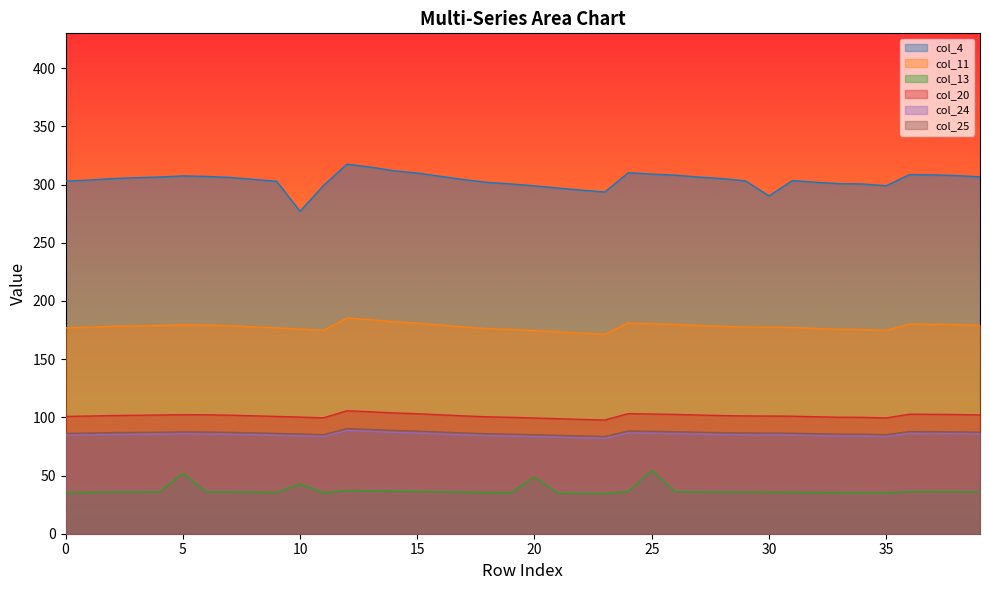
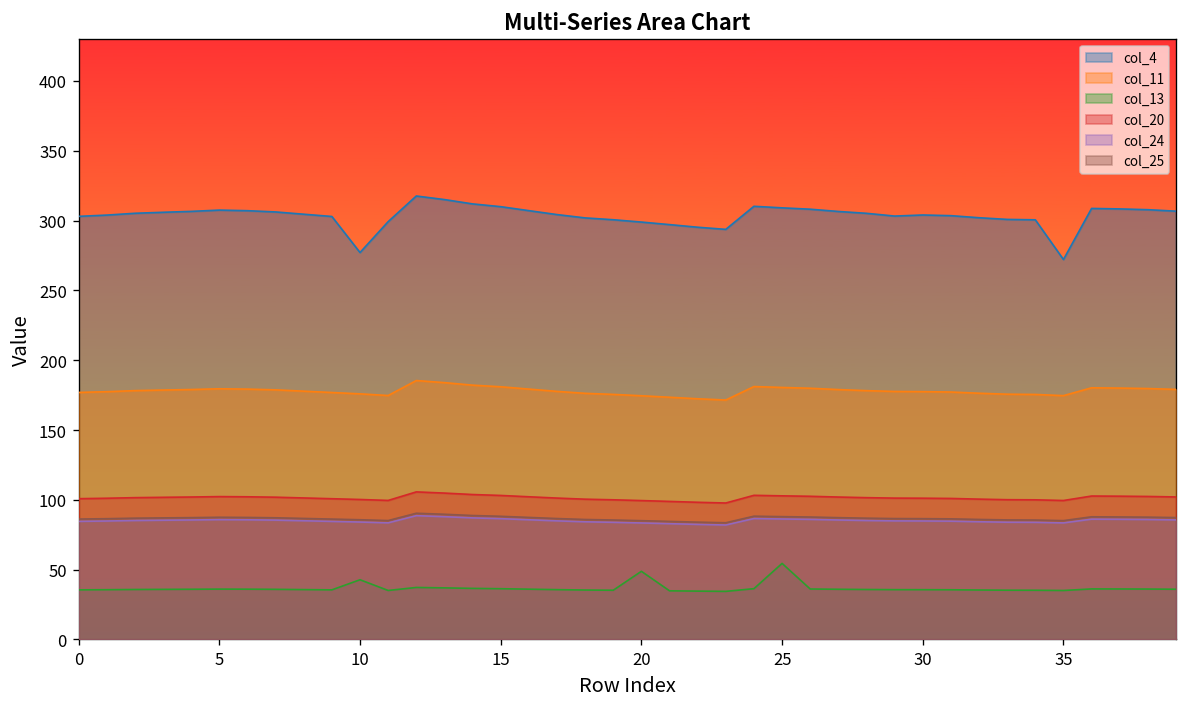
col_13, 5: 52 -> 36
col_4, 30: 290 -> 304
col_4, 35: 299 -> 272
